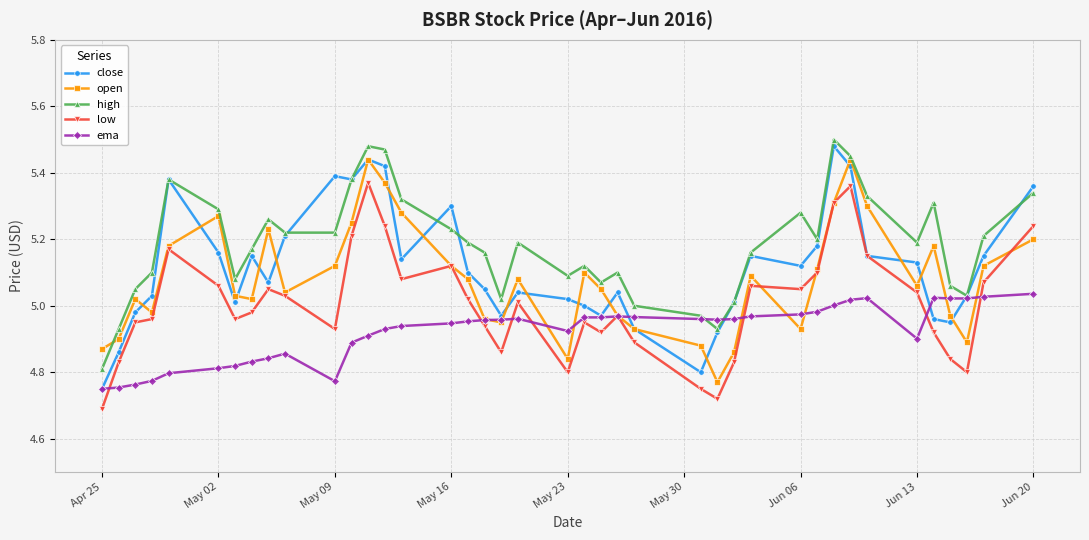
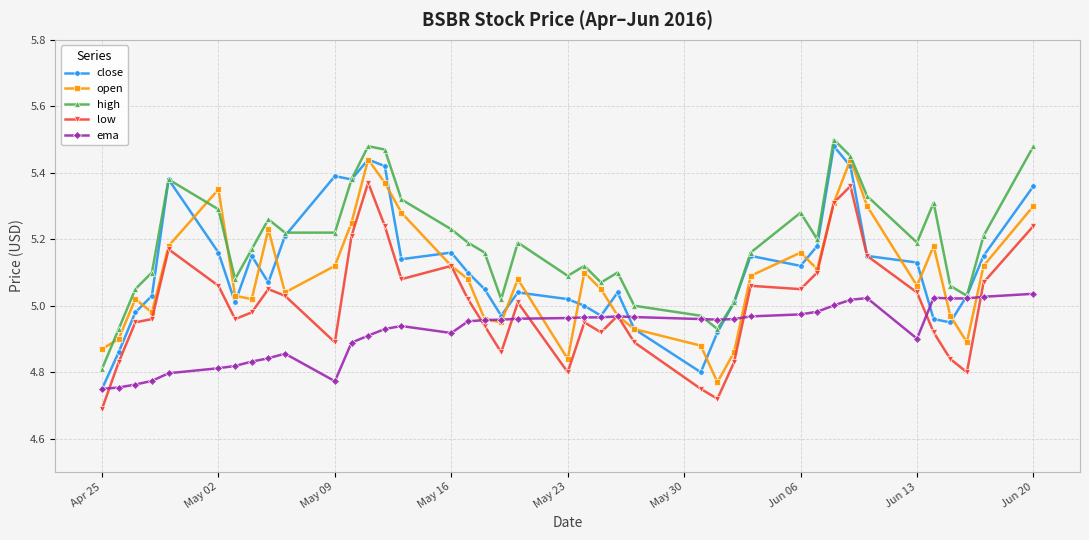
open, May 02: 5.27 -> 5.35
low, May 09: 4.93 -> 4.89
close, May 16: 5.30 -> 5.16
ema, May 16: 4.95 -> 4.92
ema, May 23: 4.92 -> 4.96
open, Jun 06: 4.93 -> 5.16
open, Jun 20: 5.2 -> 5.3
high, Jun 20: 5.34 -> 5.48
